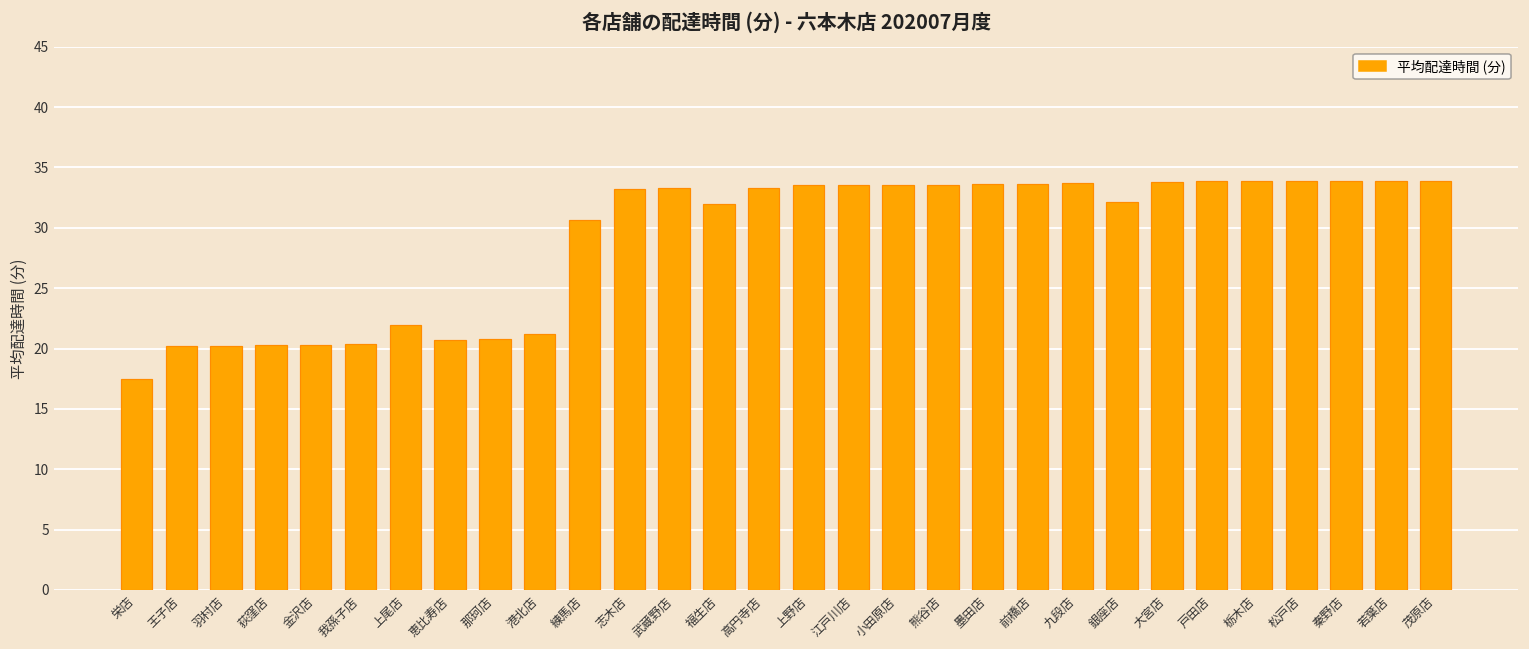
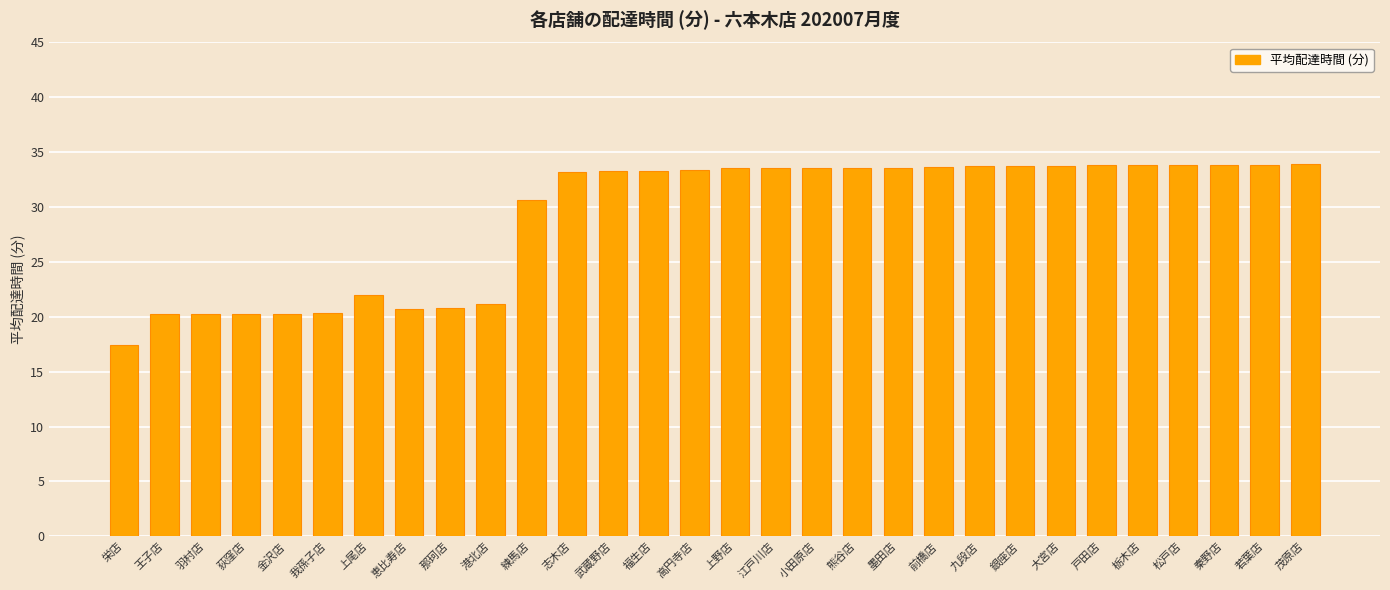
福生店: 32.0 -> 33.3
銀座店: 32.1 -> 33.8
